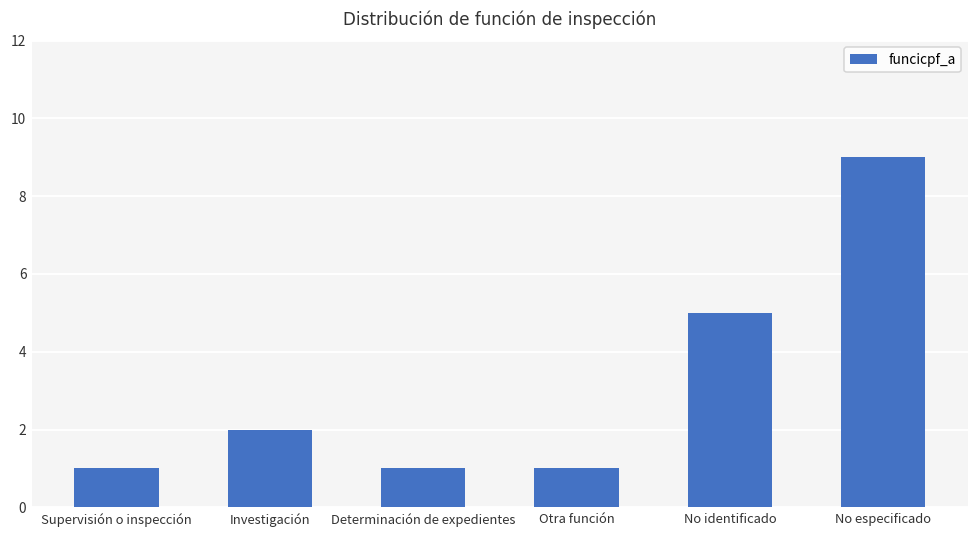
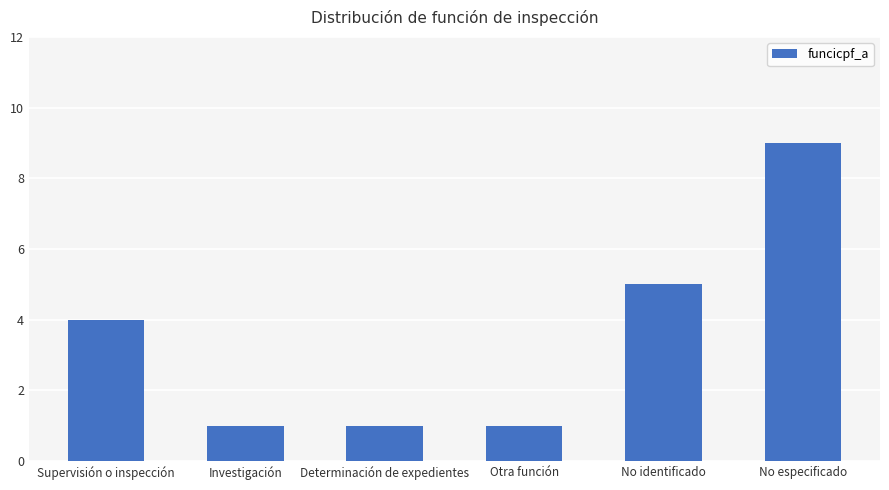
Supervisión o inspección: 1 -> 4
Investigación: 2 -> 1
